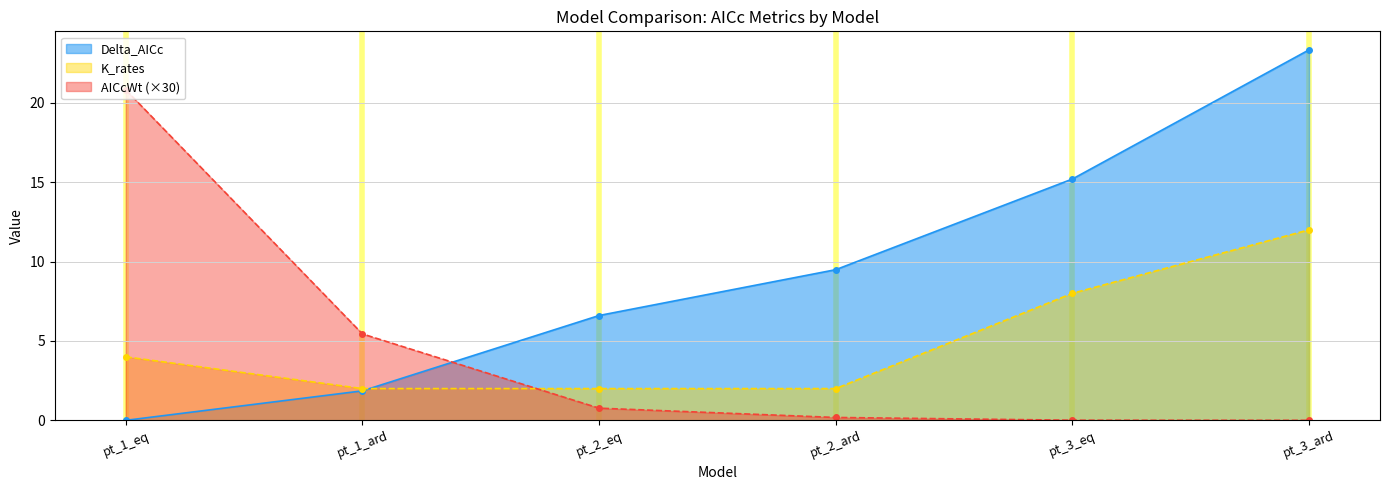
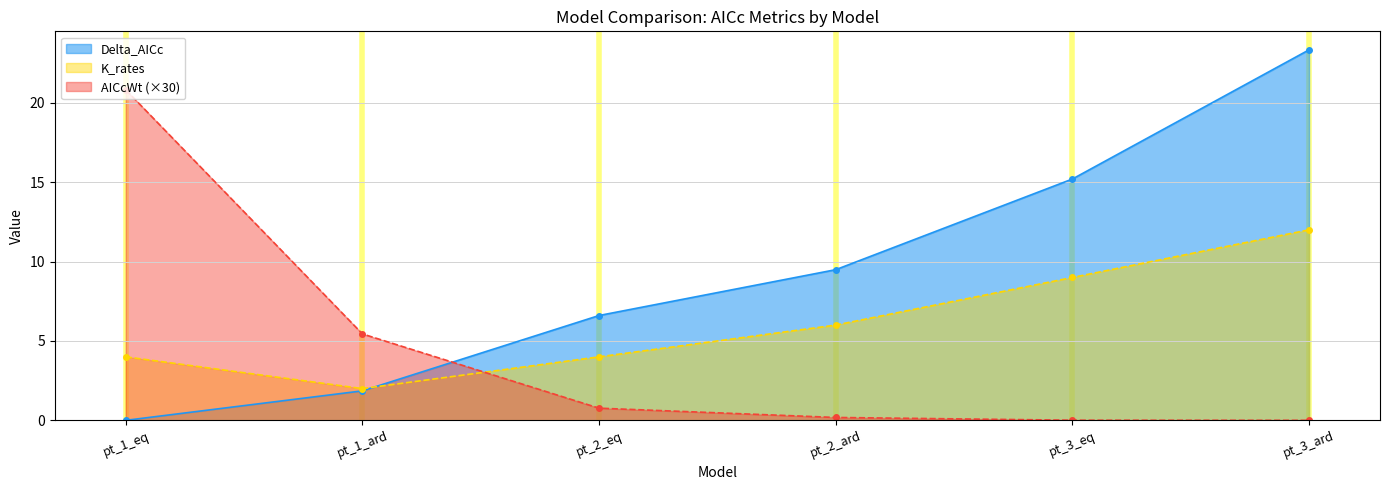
K_rates, pt_2_eq: 2 -> 4
K_rates, pt_2_ard: 2 -> 6
K_rates, pt_3_eq: 8 -> 9
